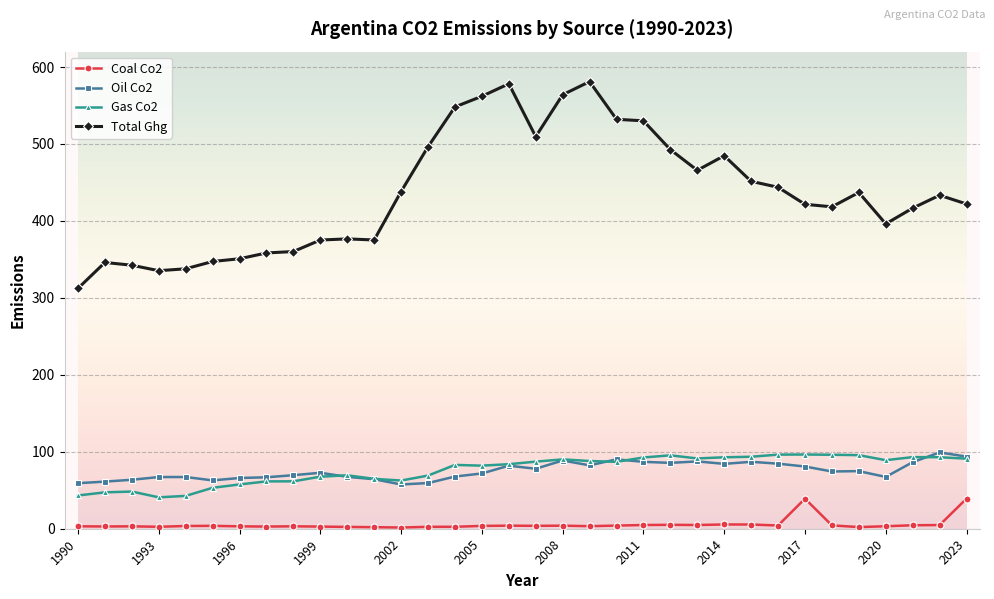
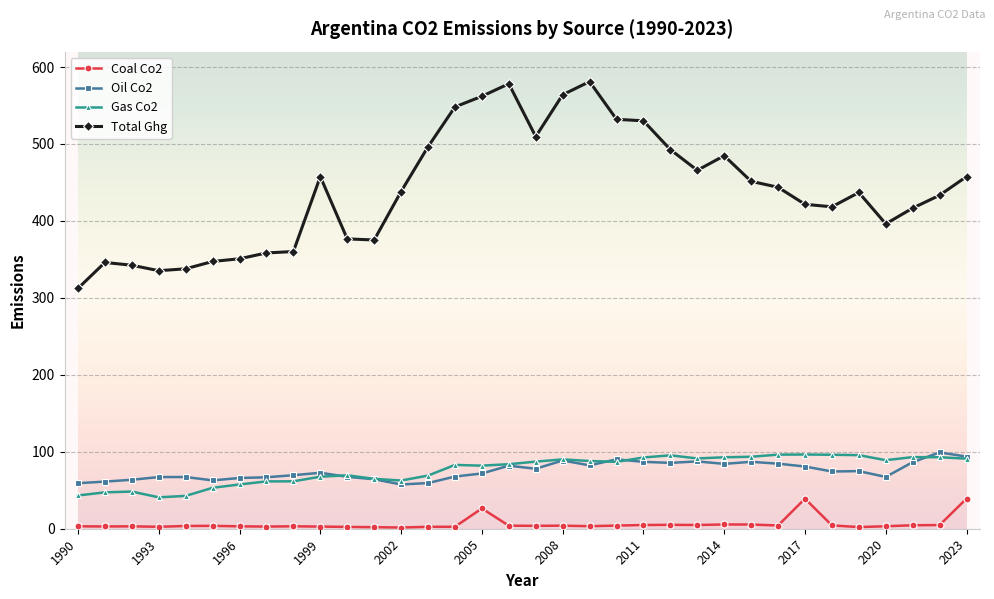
Total Ghg, 1999: 380 -> 460
Coal Co2, 2005: 0 -> 30
Total Ghg, 2023: 420 -> 460
